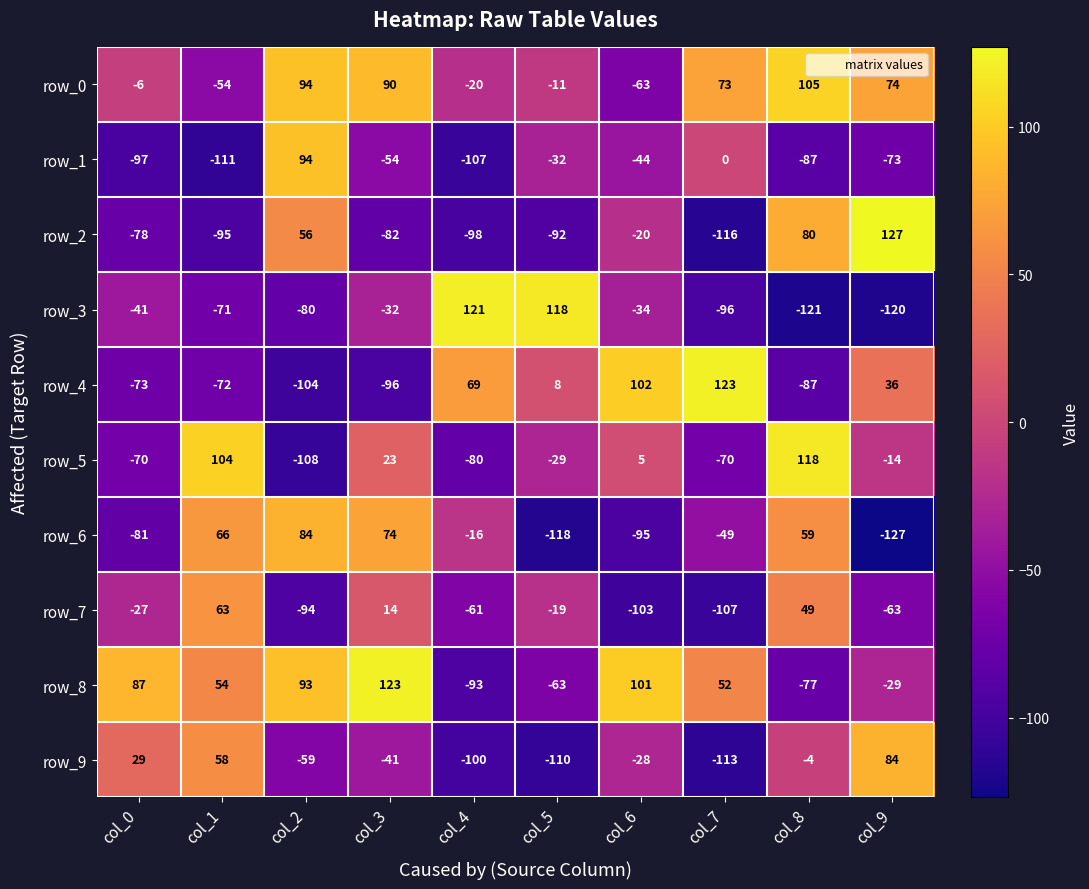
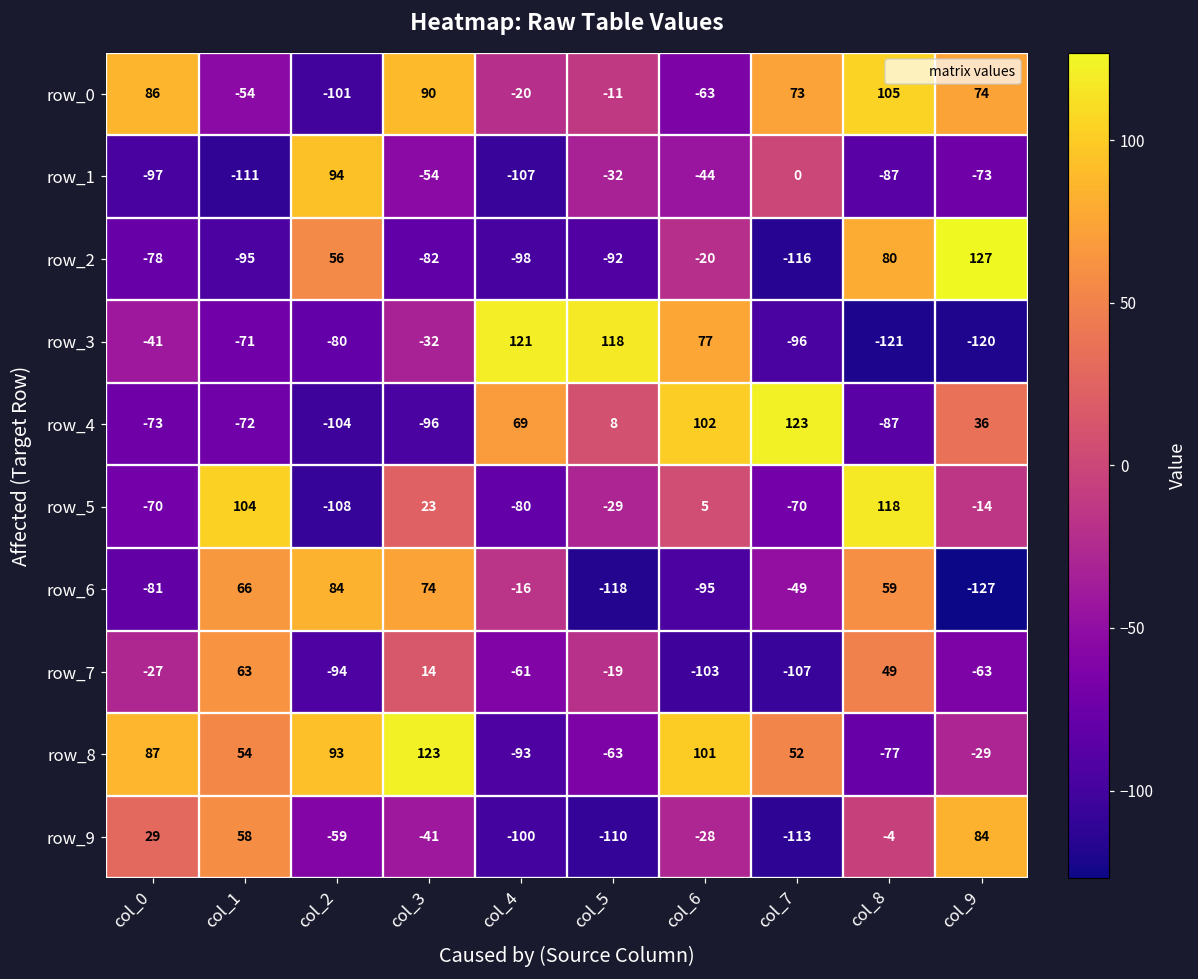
row_0, col_0: -6 -> 86
row_0, col_2: 94 -> -101
row_3, col_6: -34 -> 77
